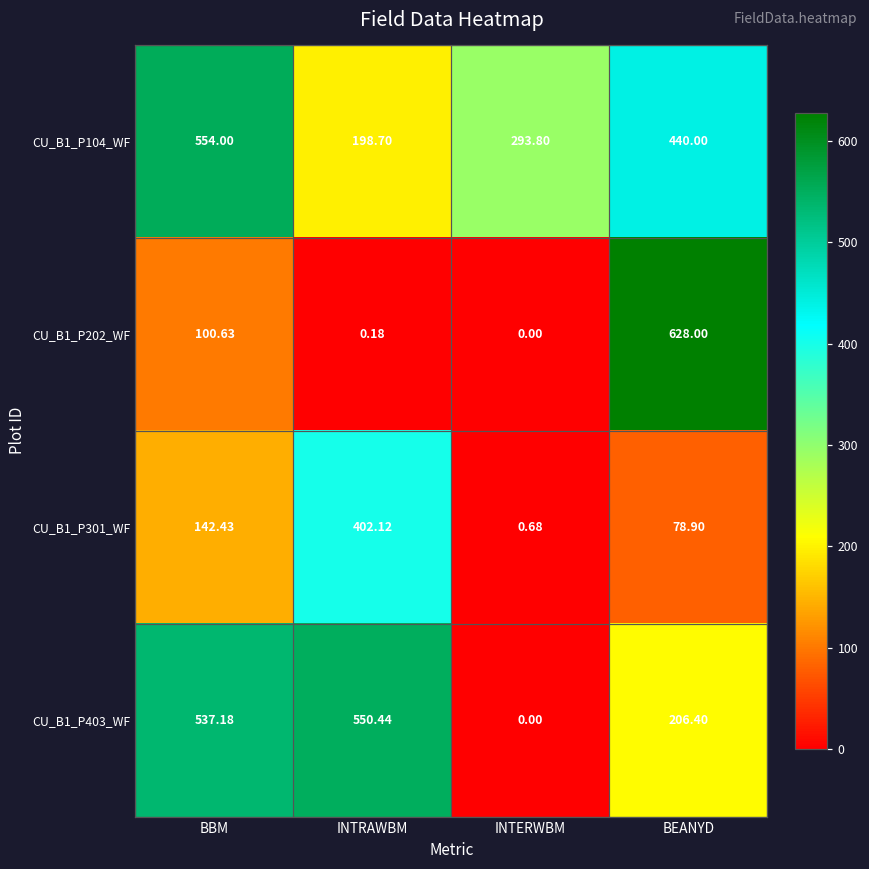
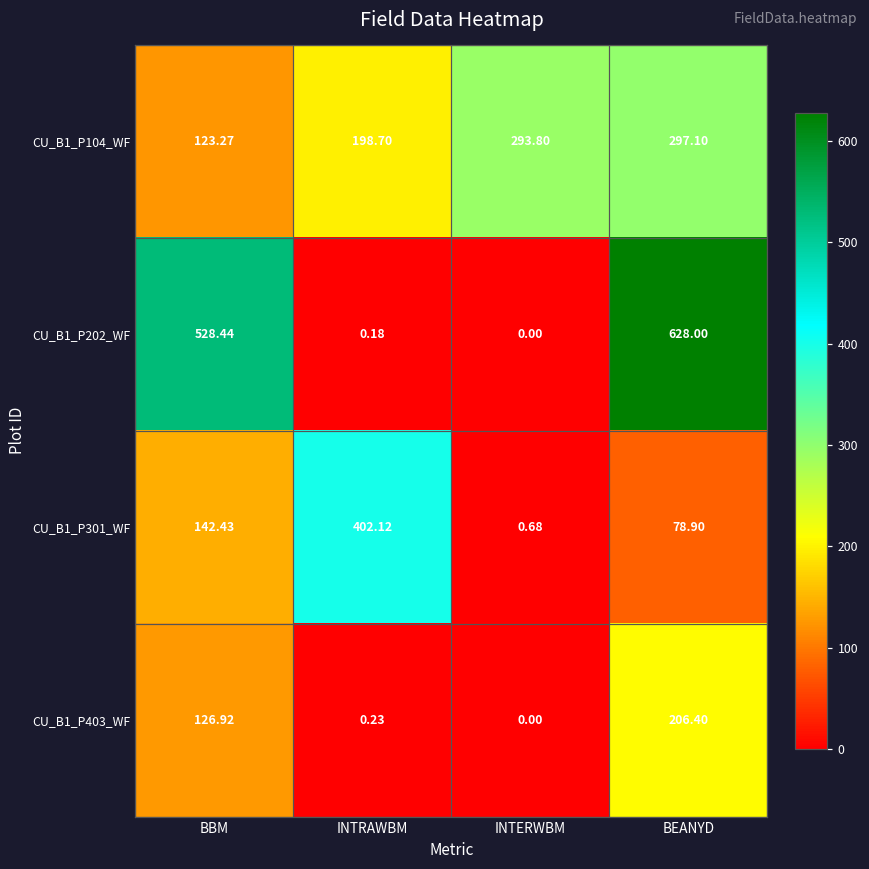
CU_B1_P104_WF, BBM: 554.00 -> 123.27
CU_B1_P104_WF, BEANYD: 440.00 -> 297.10
CU_B1_P202_WF, BBM: 100.63 -> 528.44
CU_B1_P403_WF, BBM: 537.18 -> 126.92
CU_B1_P403_WF, INTRAWBM: 550.44 -> 0.23
